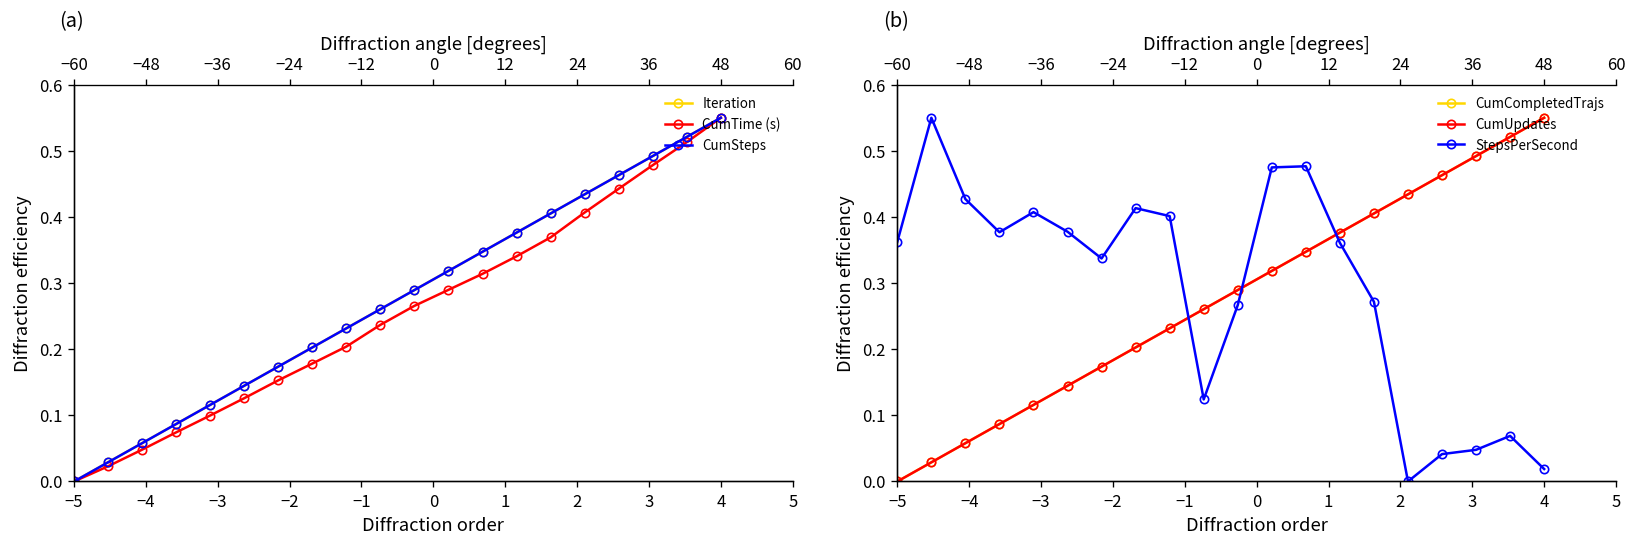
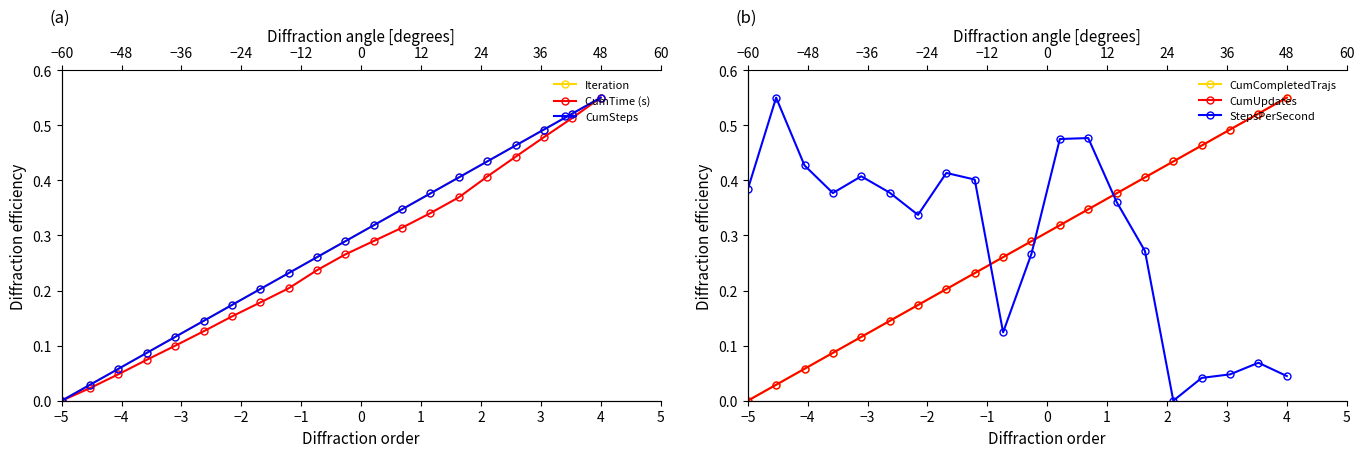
(b), StepsPerSecond, −5: 0.36 -> 0.38
(b), StepsPerSecond, 4: 0.02 -> 0.04
